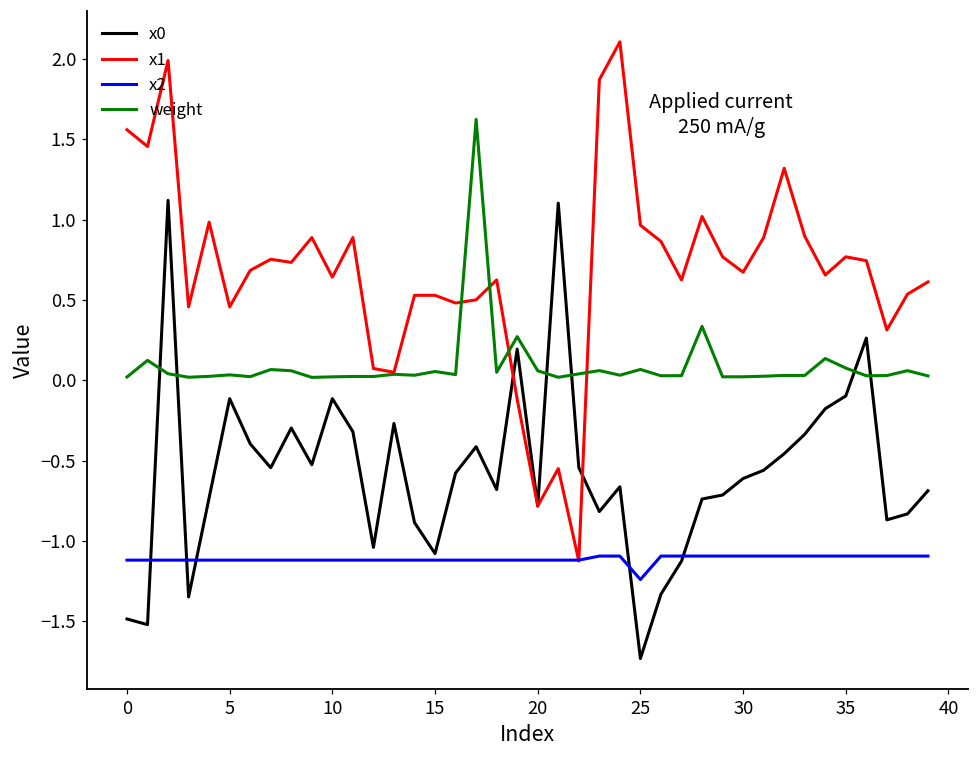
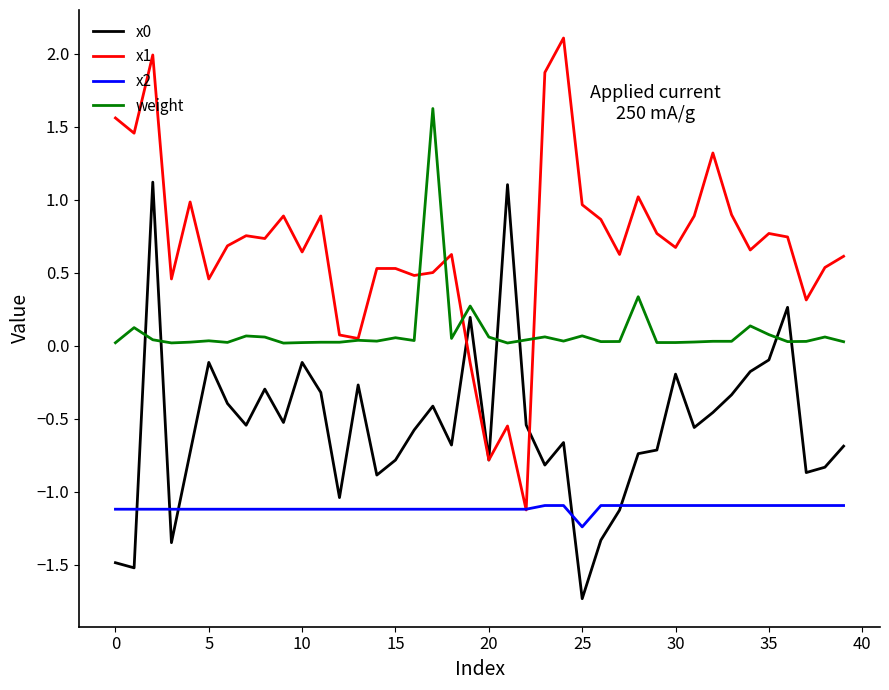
x0, 15: -1.08 -> -0.78
x0, 30: -0.61 -> -0.19
